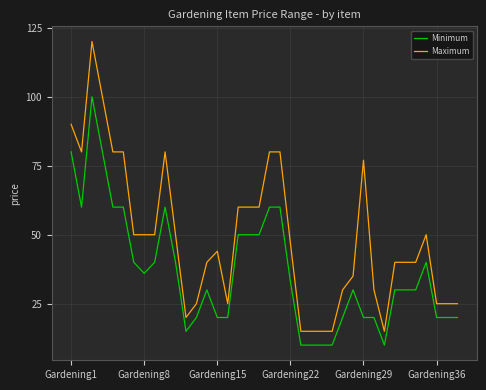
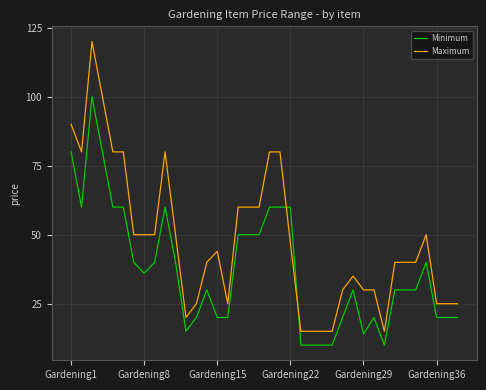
Minimum, Gardening22: 33 -> 60
Minimum, Gardening29: 20 -> 14
Maximum, Gardening29: 77 -> 30
